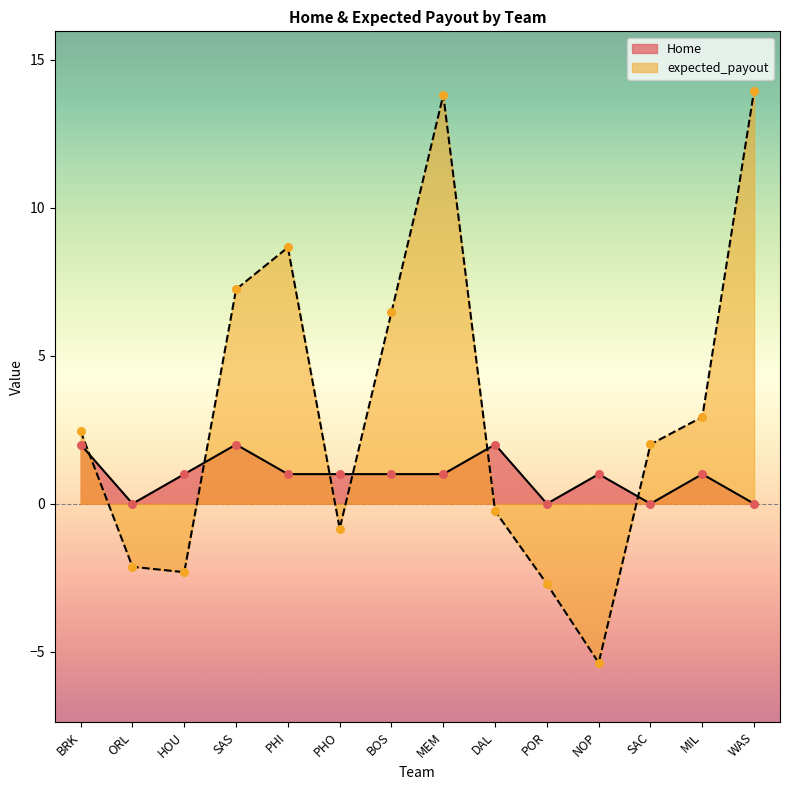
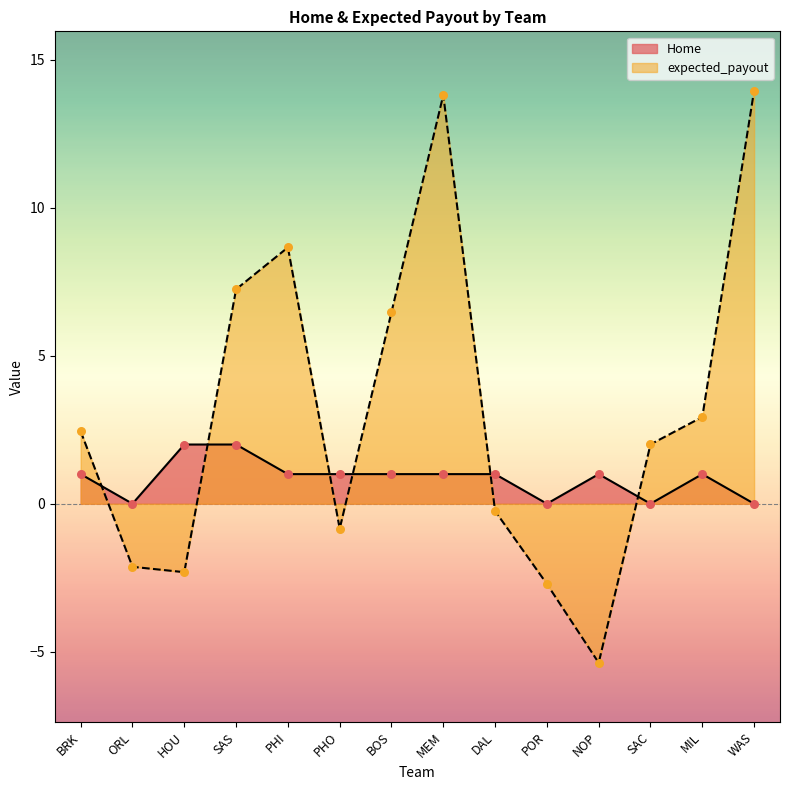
Home, BRK: 2 -> 1
Home, HOU: 1 -> 2
Home, DAL: 2 -> 1
